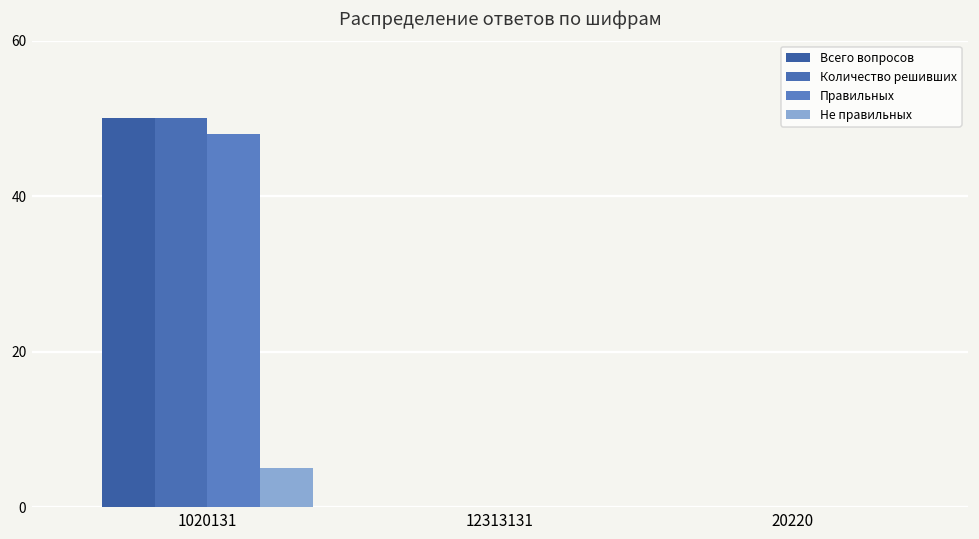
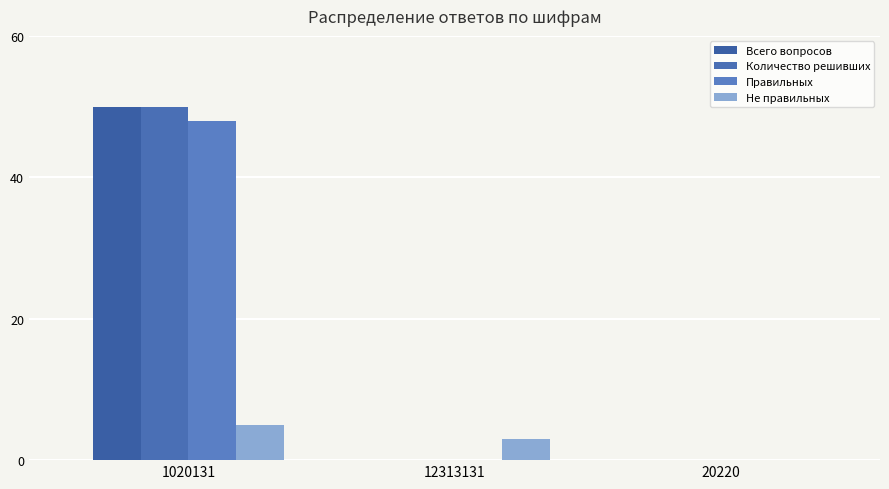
Не правильных, 12313131: 0 -> 3
